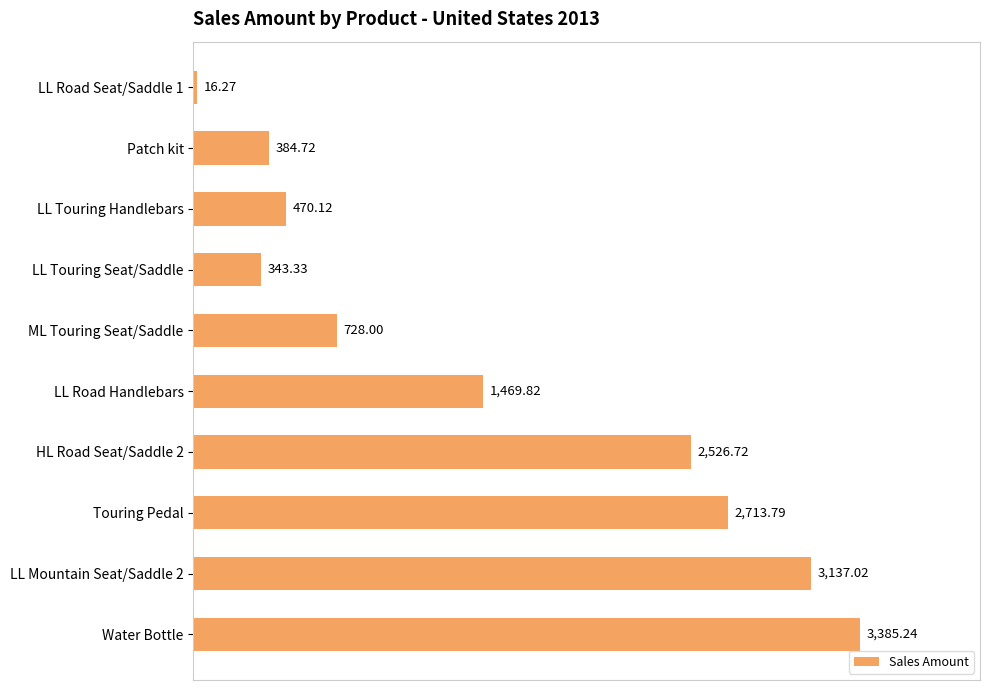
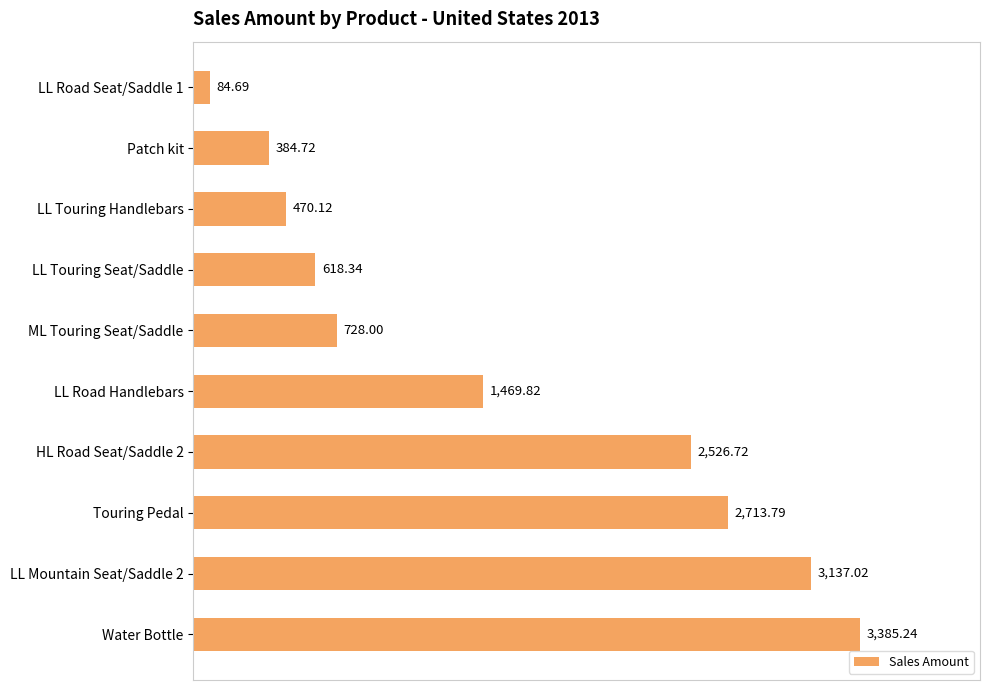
LL Road Seat/Saddle 1: 16.27 -> 84.69
LL Touring Seat/Saddle: 343.33 -> 618.34
